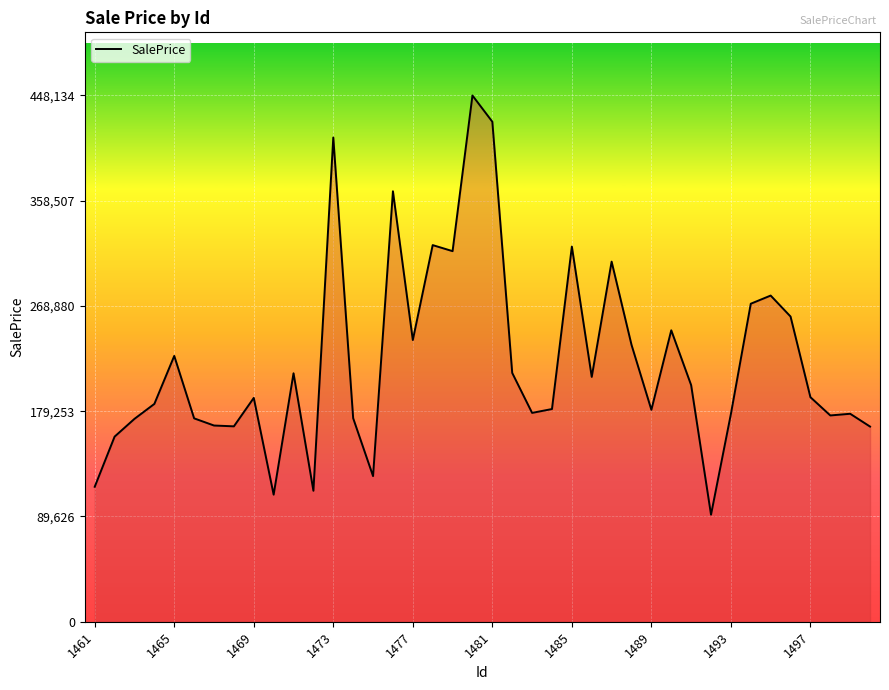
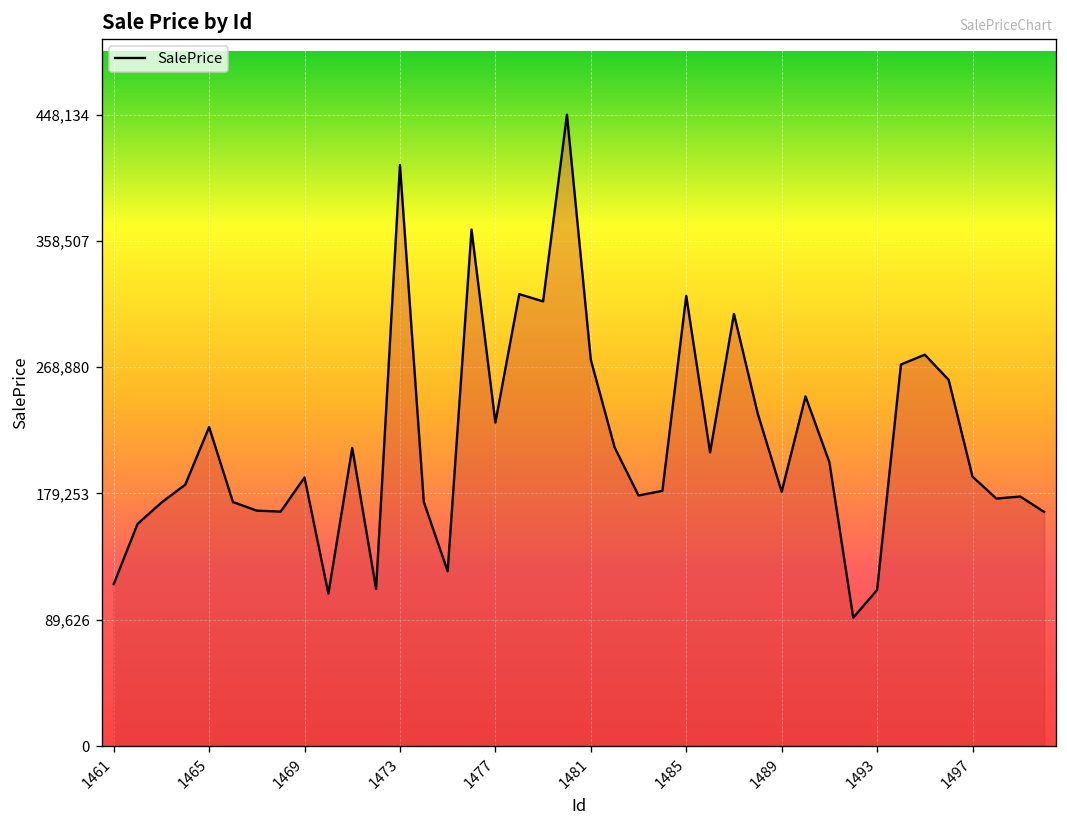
1477: 240,000 -> 230,000
1481: 426,000 -> 274,000
1493: 177,000 -> 111,000
